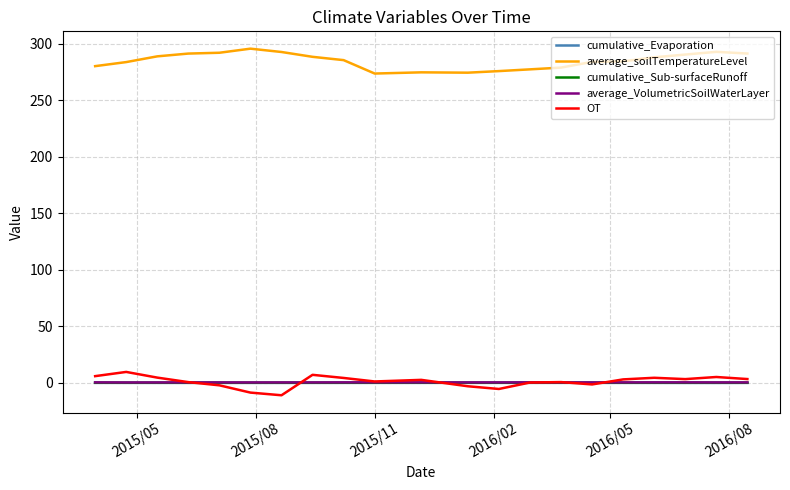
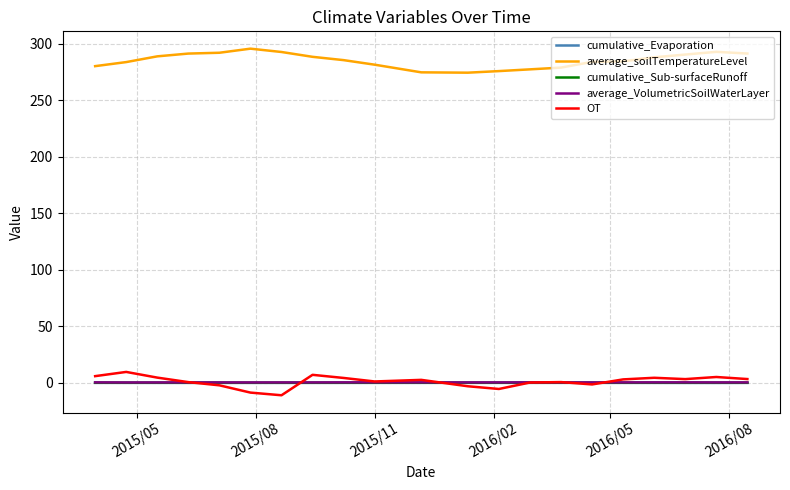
average_soilTemperatureLevel, 2015/11: 274 -> 281
